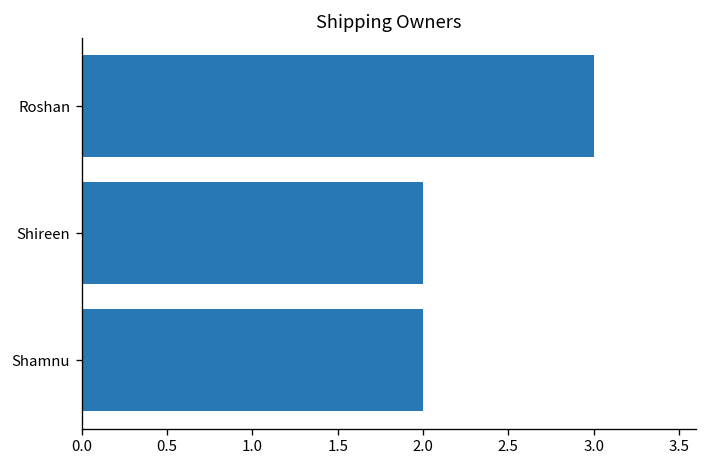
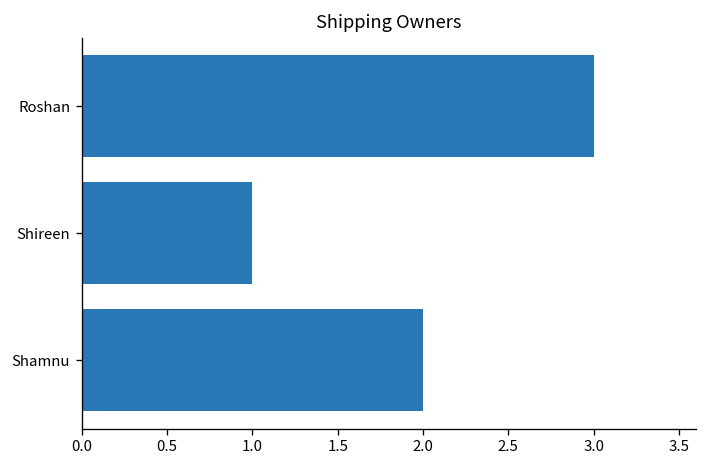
Shireen: 2 -> 1
